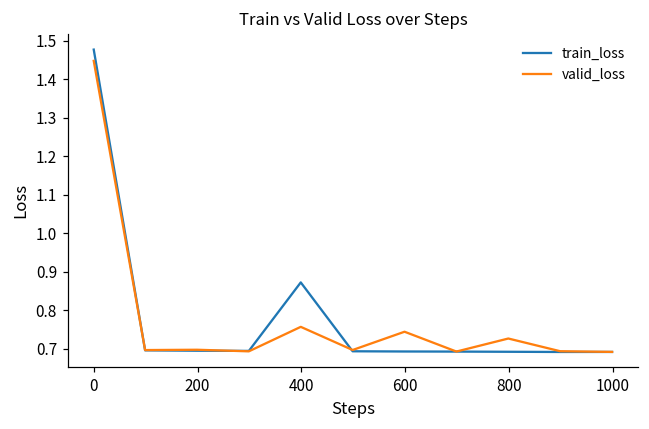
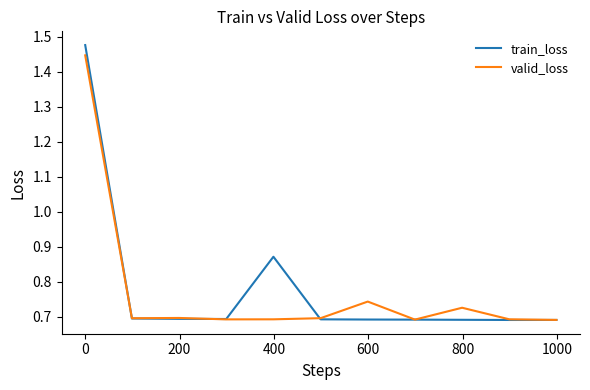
valid_loss, 400: 0.76 -> 0.69
